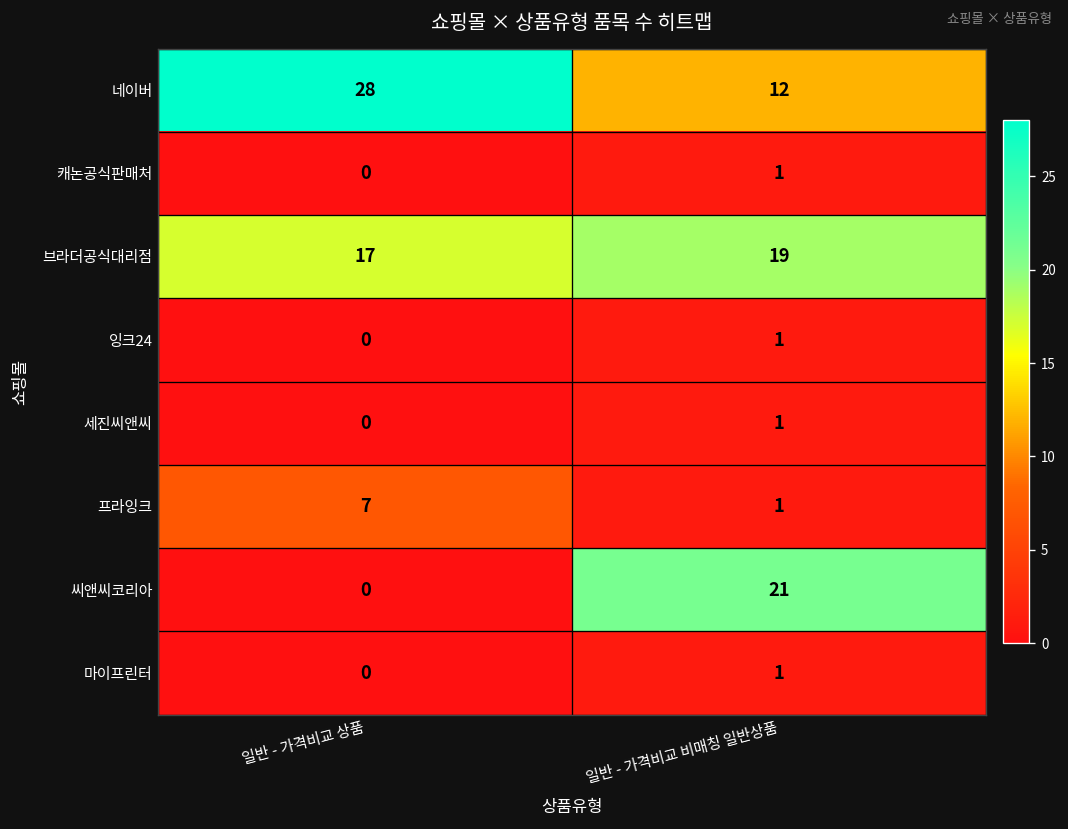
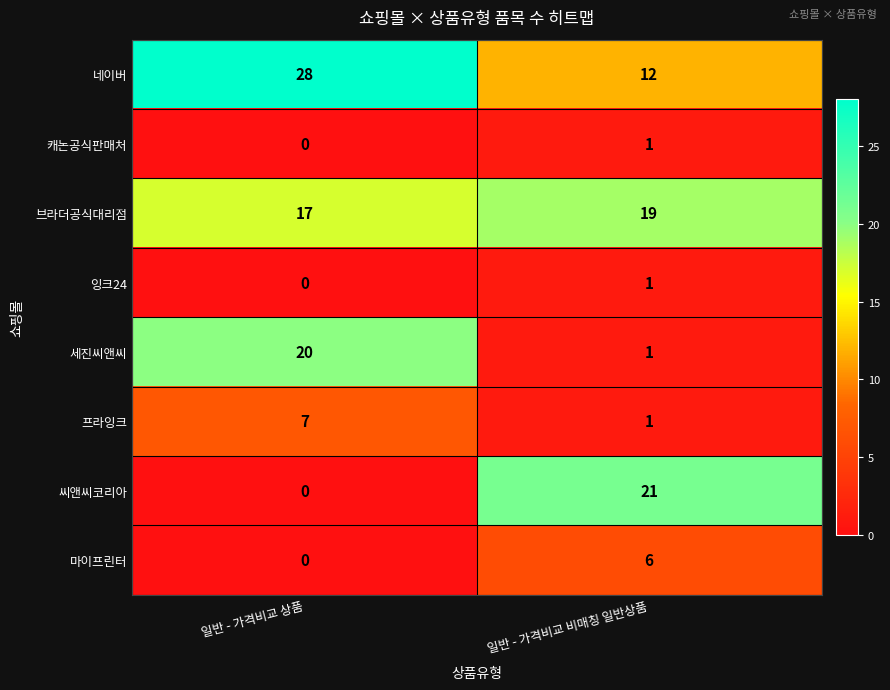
세진씨앤씨, 일반 - 가격비교 상품: 0 -> 20
마이프린터, 일반 - 가격비교 비매칭 일반상품: 1 -> 6
